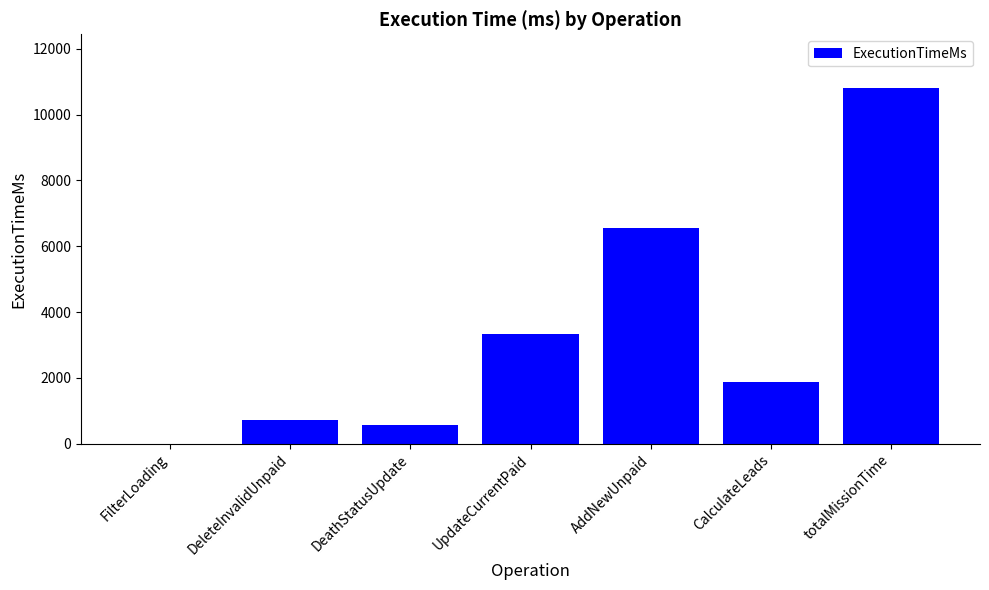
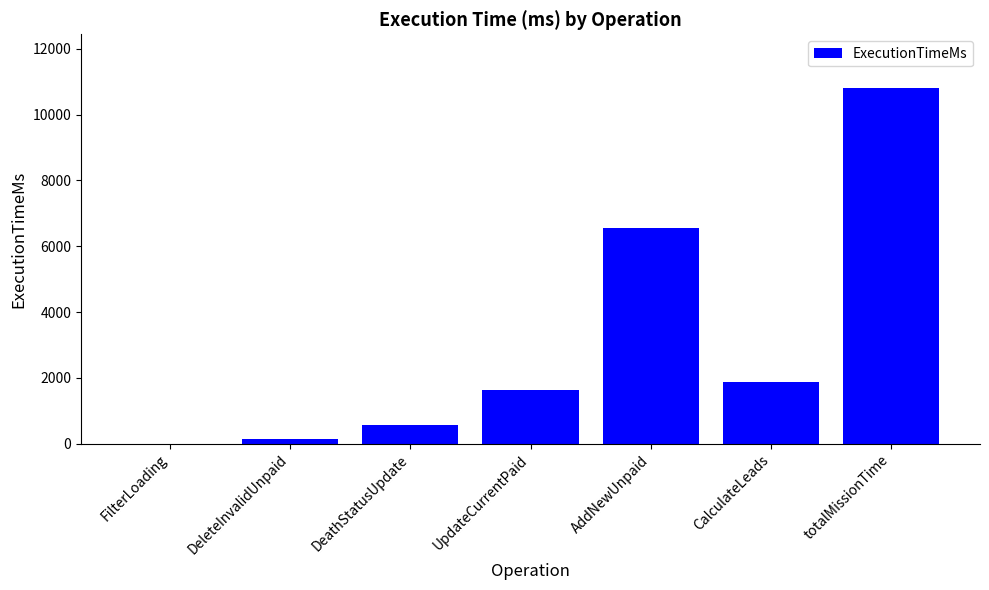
DeleteInvalidUnpaid: 700 -> 100
UpdateCurrentPaid: 3300 -> 1600
